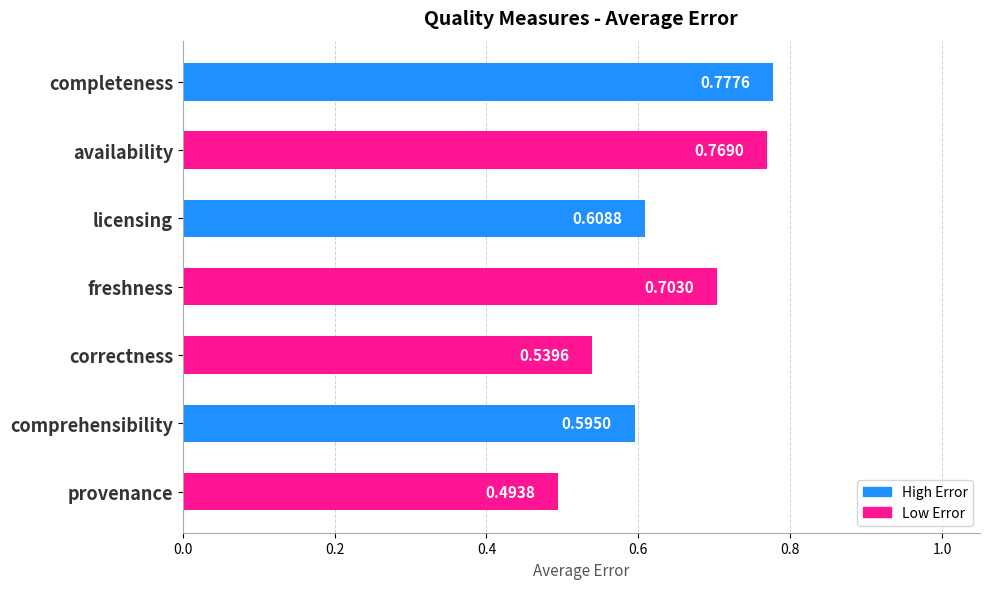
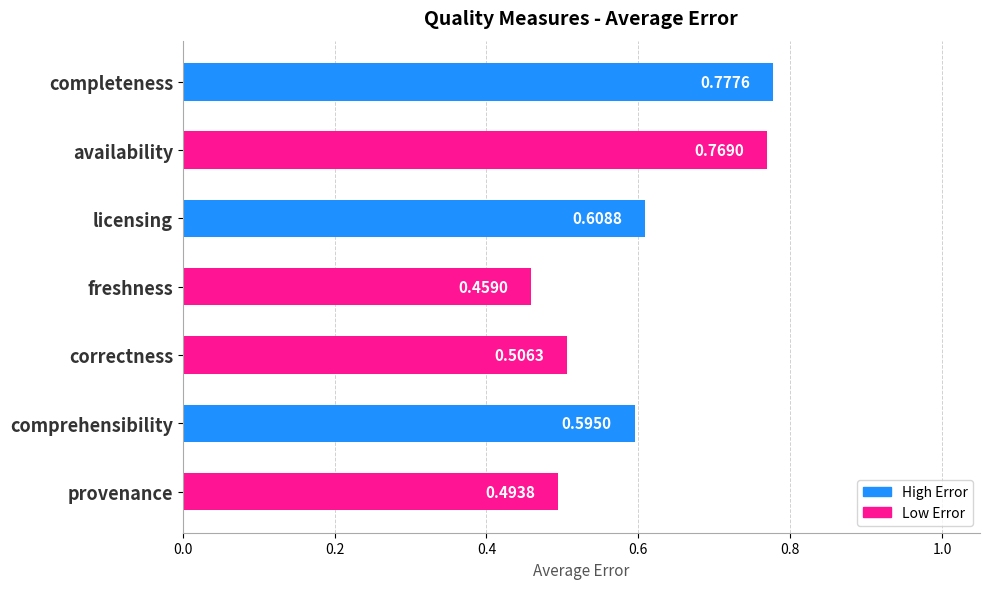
freshness: 0.7030 -> 0.4590
correctness: 0.5396 -> 0.5063
